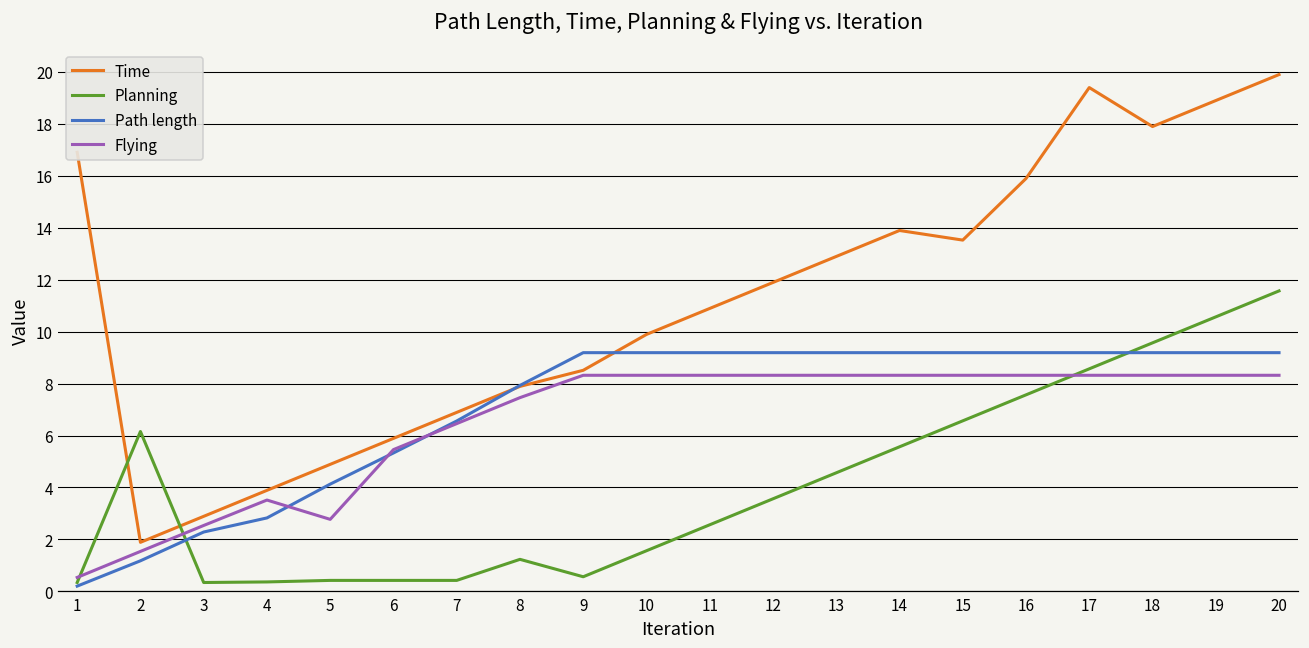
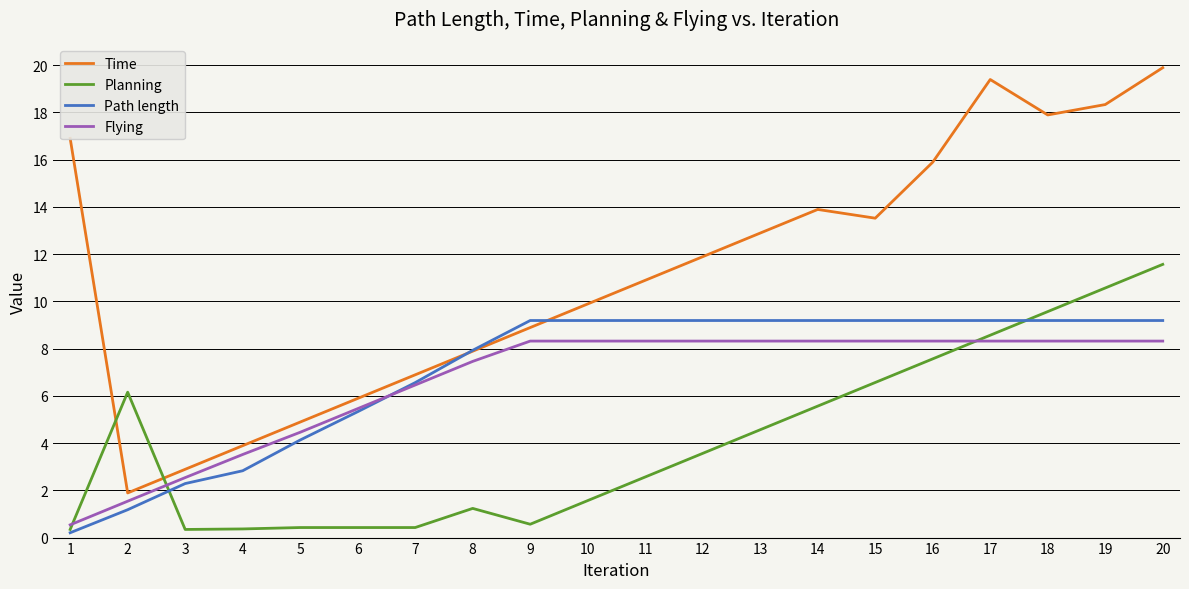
Flying, 5: 2.8 -> 4.5
Time, 9: 8.5 -> 8.9
Time, 19: 18.9 -> 18.3
